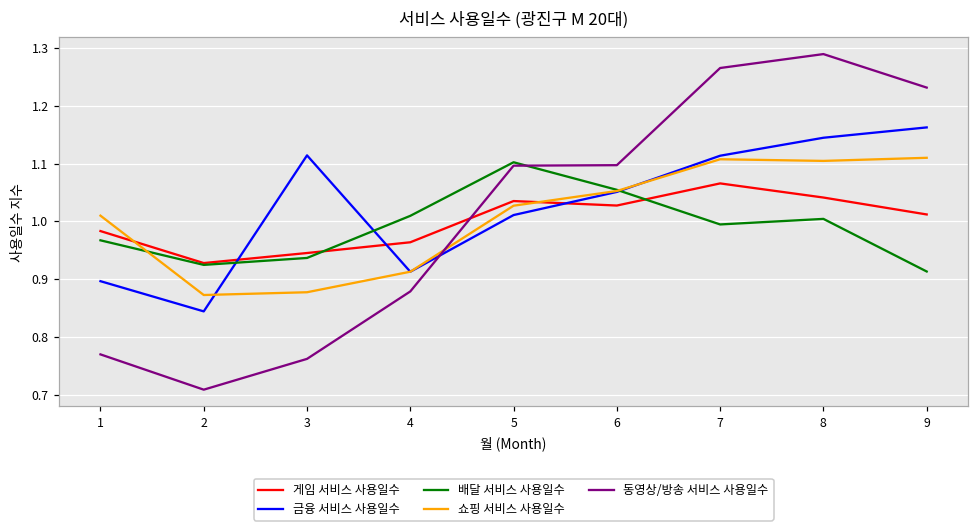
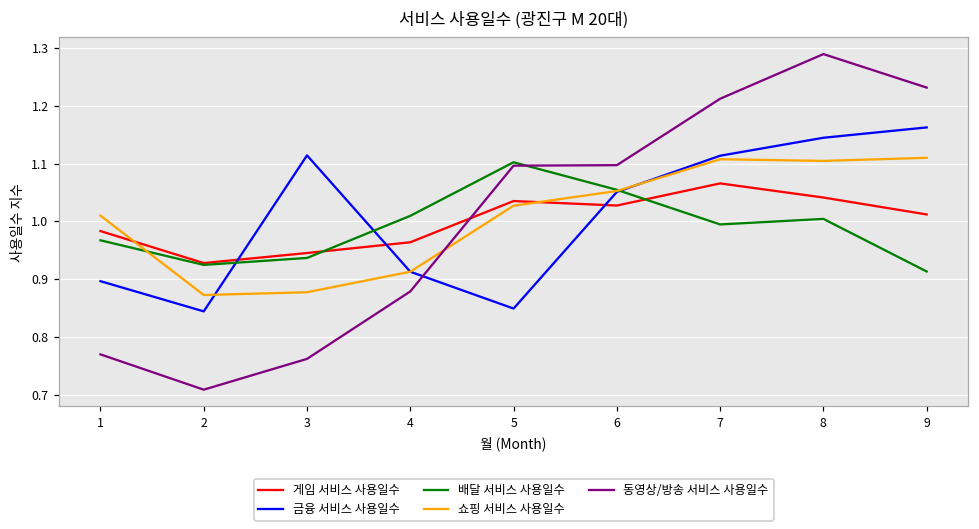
금융 서비스 사용일수, 5: 1.01 -> 0.85
동영상/방송 서비스 사용일수, 7: 1.27 -> 1.21
